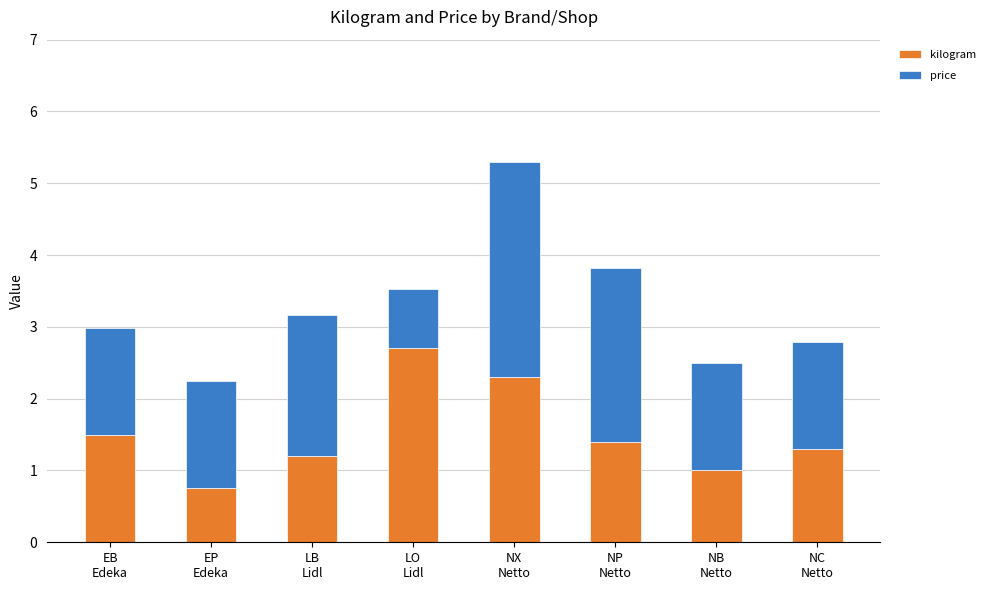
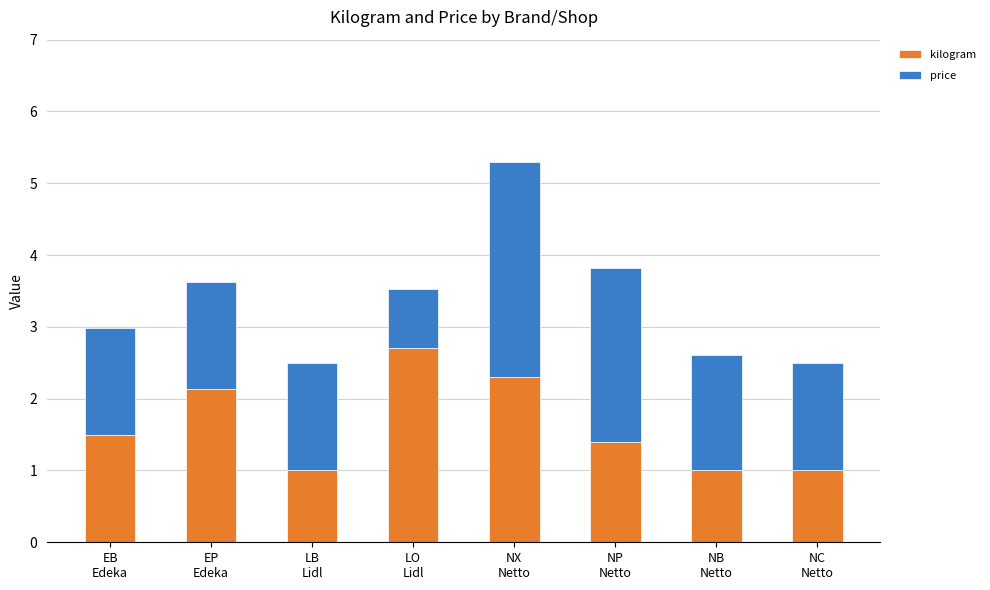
kilogram, EP Edeka: 0.8 -> 2.1
kilogram, LB Lidl: 1.2 -> 1.0
price, LB Lidl: 2.0 -> 1.5
price, NB Netto: 1.5 -> 1.6
kilogram, NC Netto: 1.3 -> 1.0
